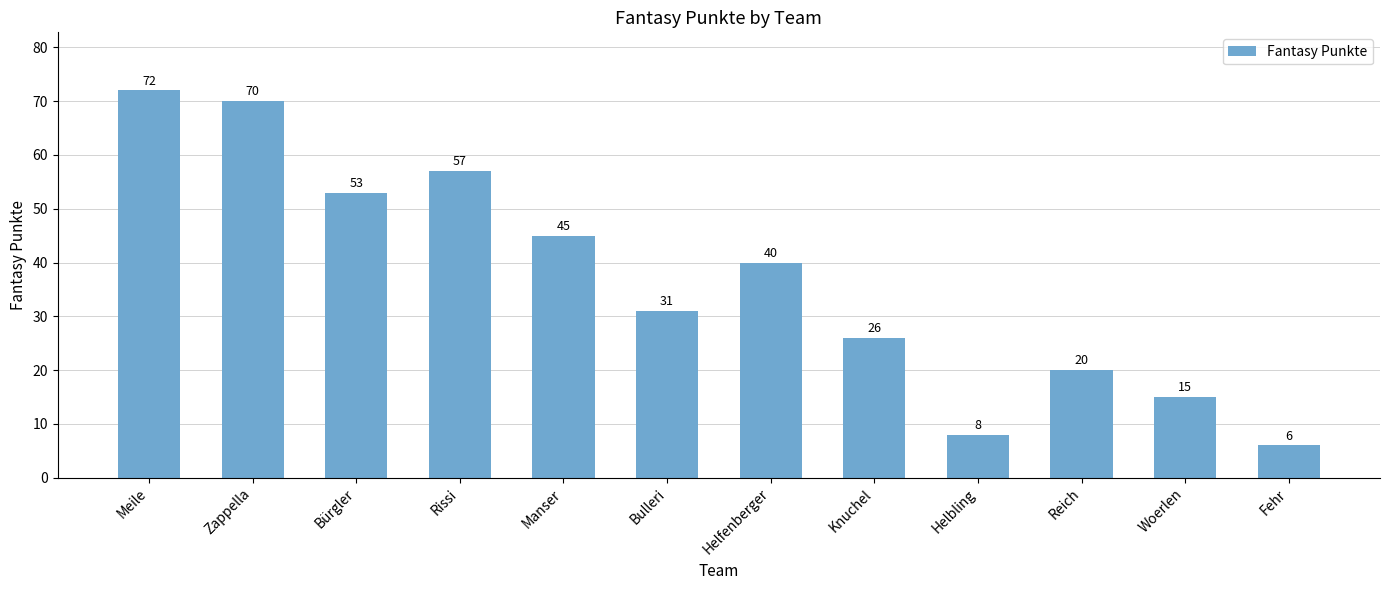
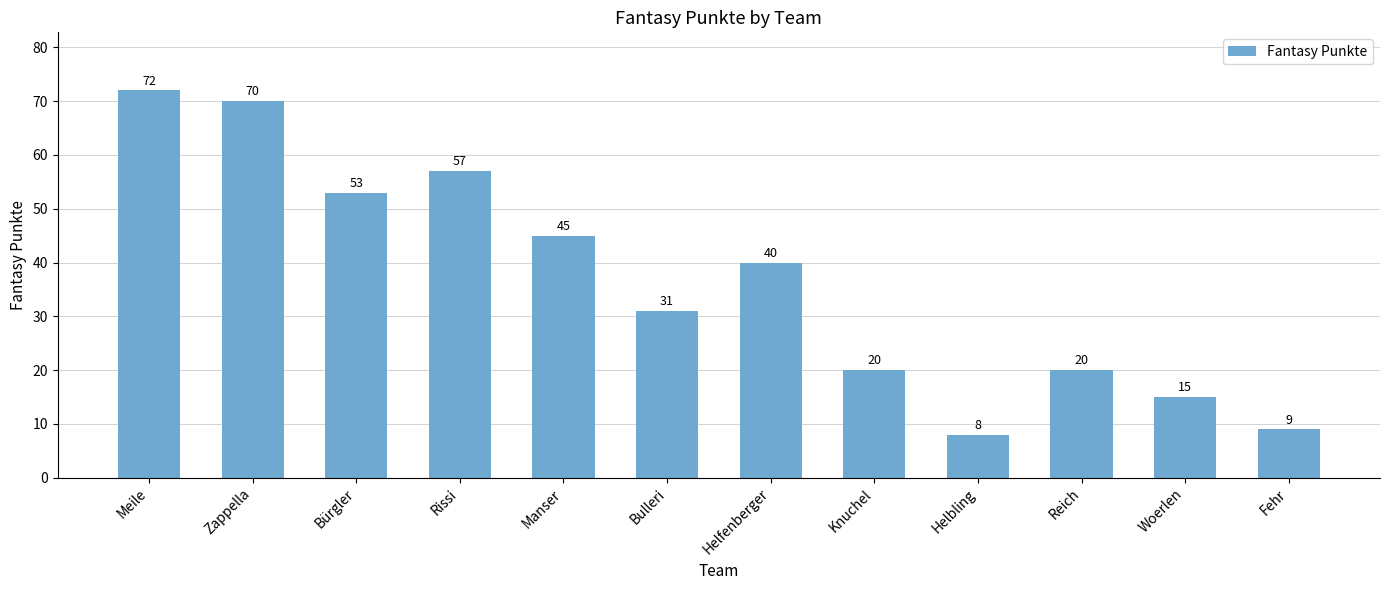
Knuchel: 26 -> 20
Fehr: 6 -> 9
